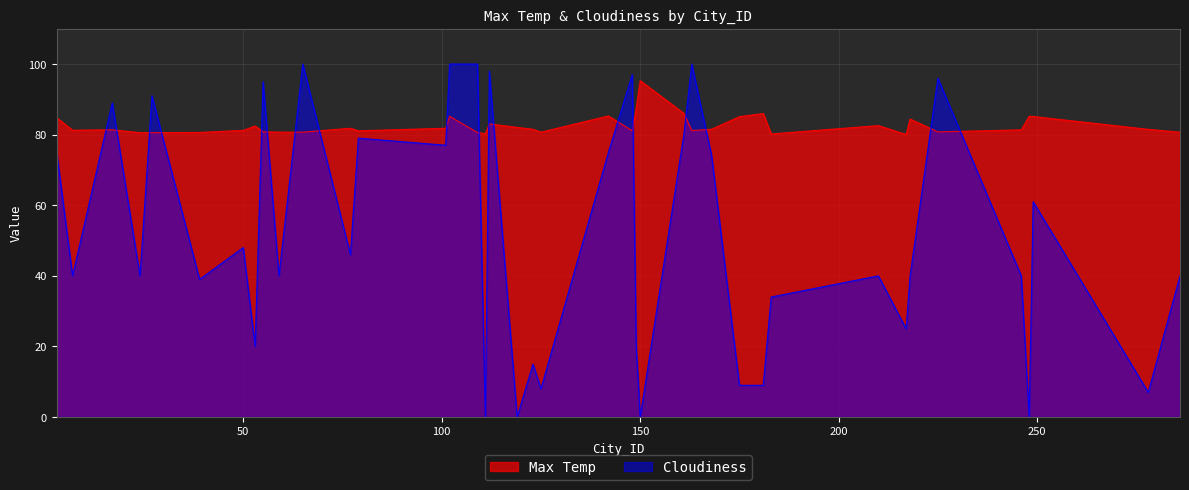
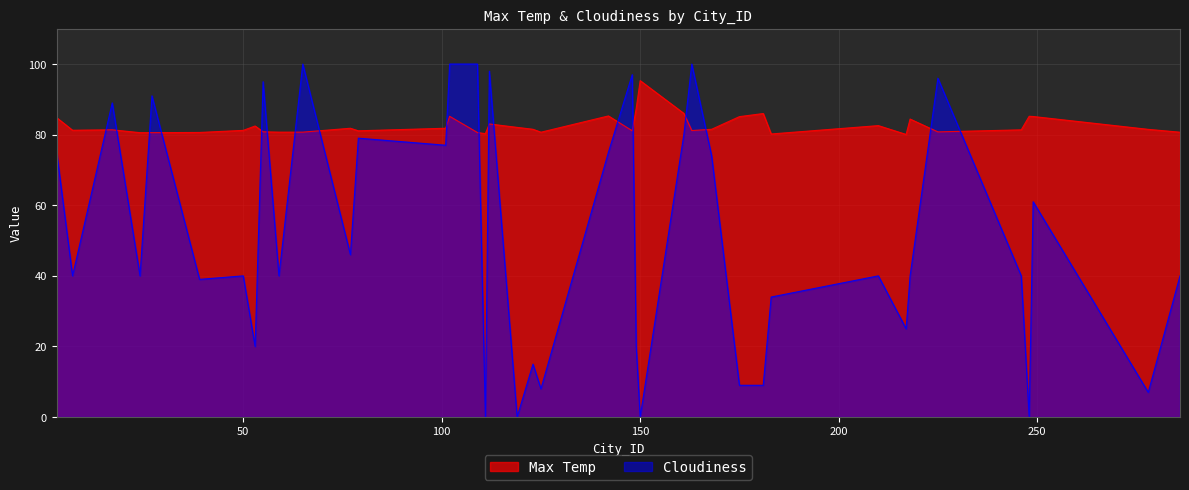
Cloudiness, 50: 48 -> 40
